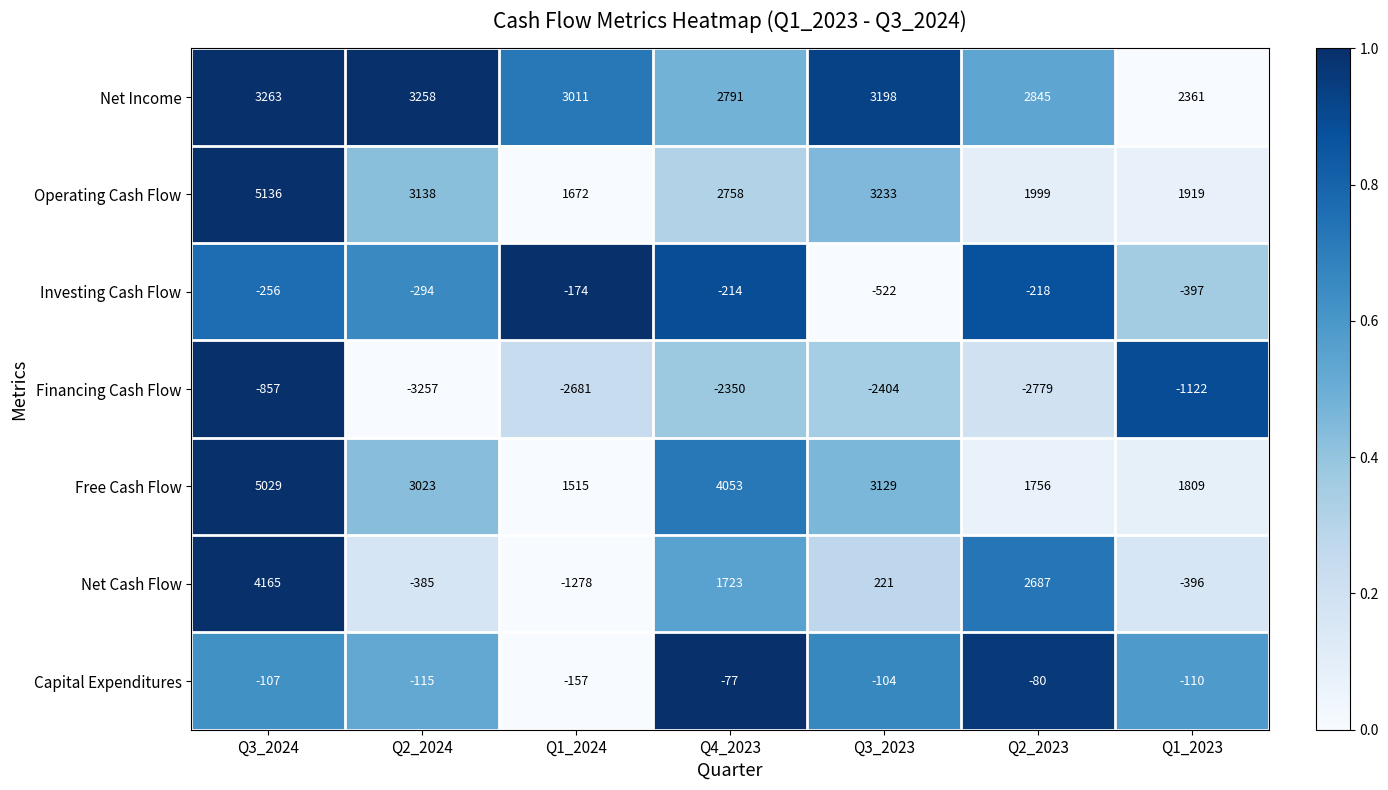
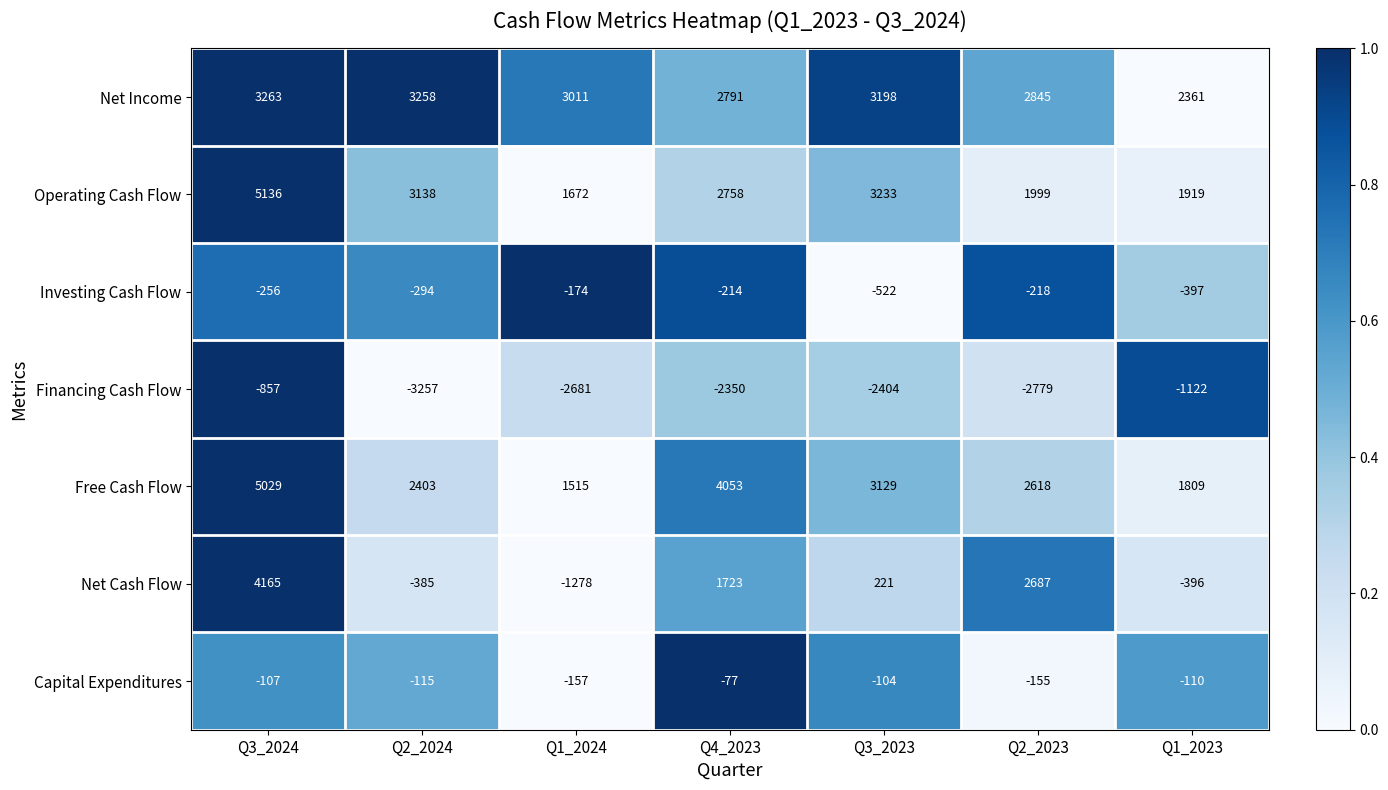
Free Cash Flow, Q2_2024: 3023 -> 2403
Free Cash Flow, Q2_2023: 1756 -> 2618
Capital Expenditures, Q2_2023: -80 -> -155
